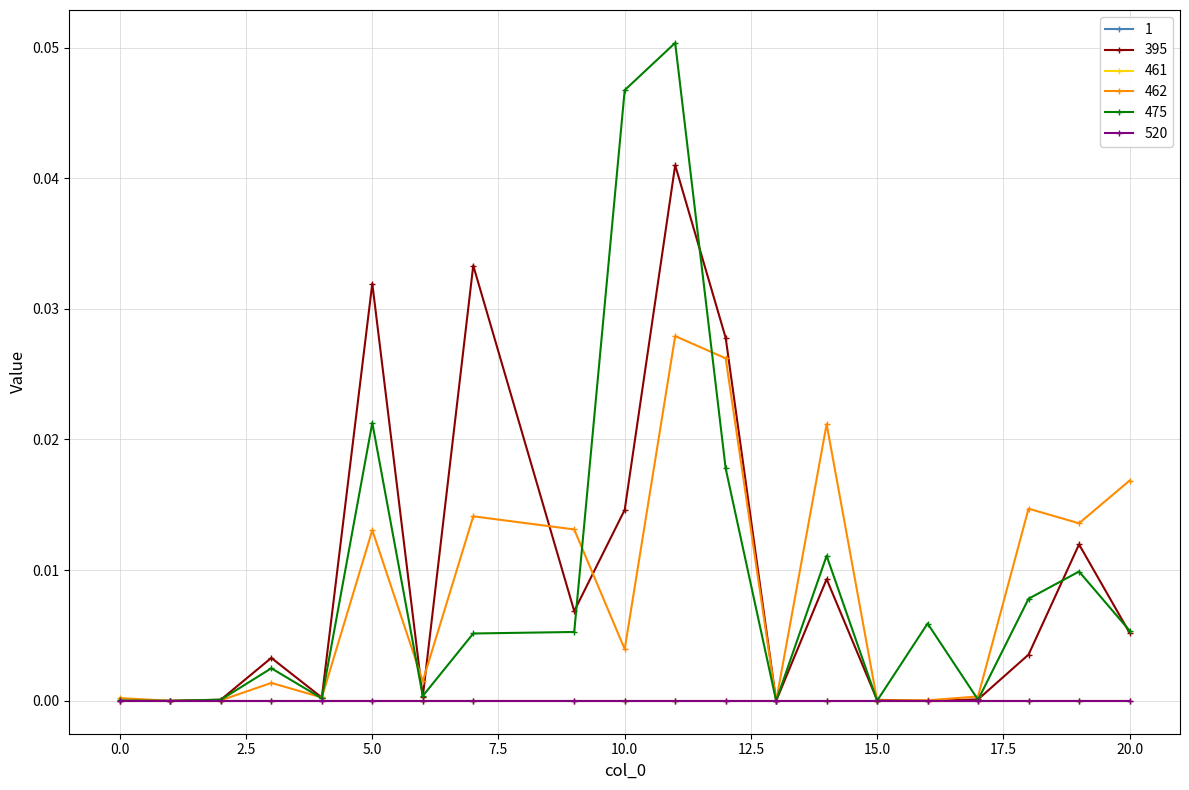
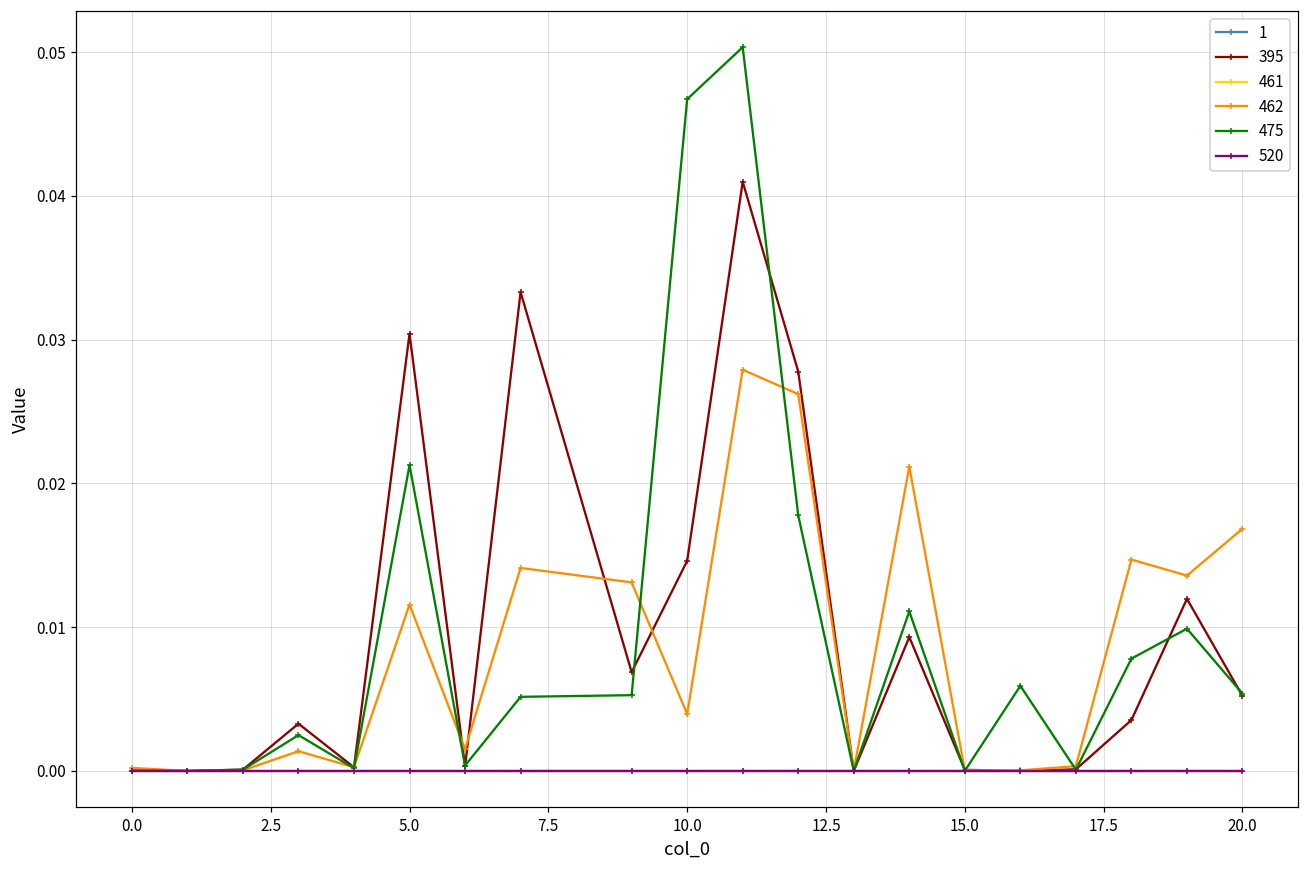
395, 5.0: 0.0319 -> 0.0304
462, 5.0: 0.0131 -> 0.0116
